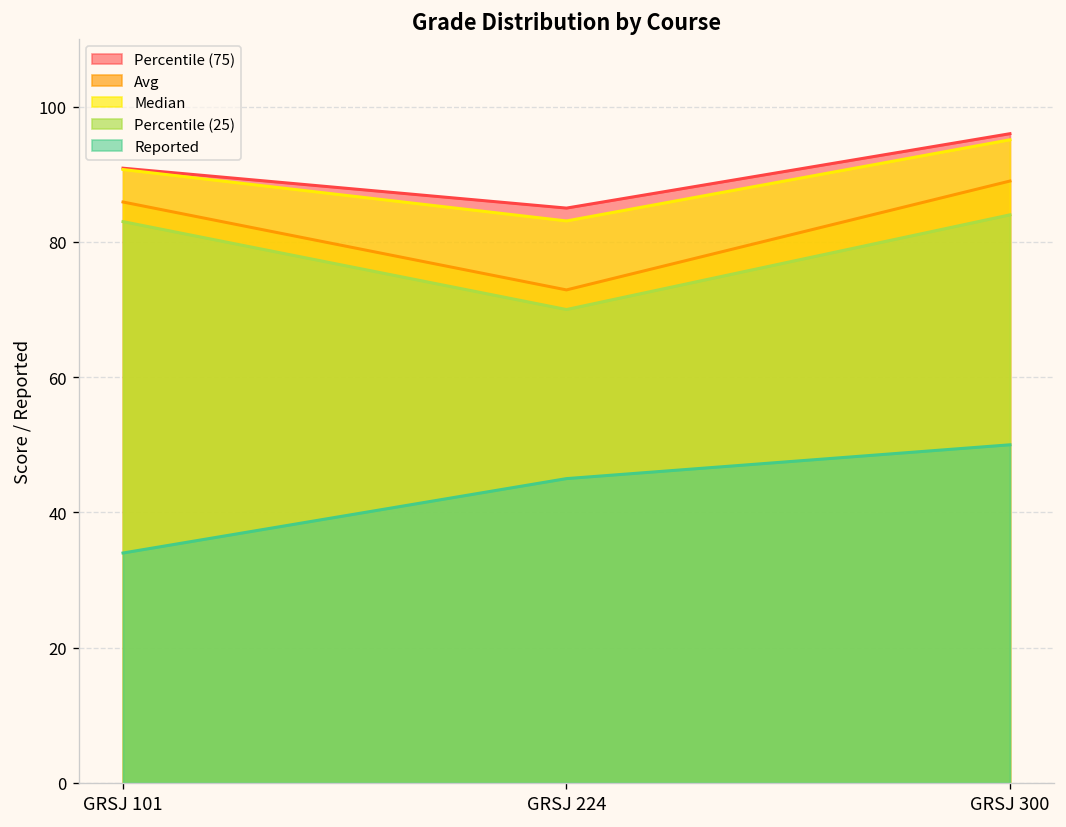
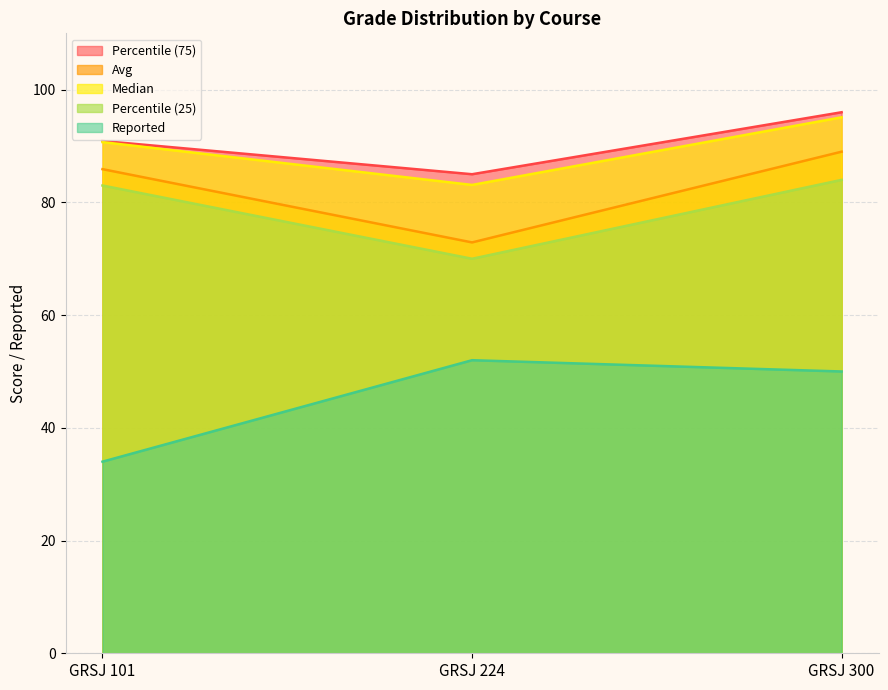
Reported, GRSJ 224: 45 -> 52
